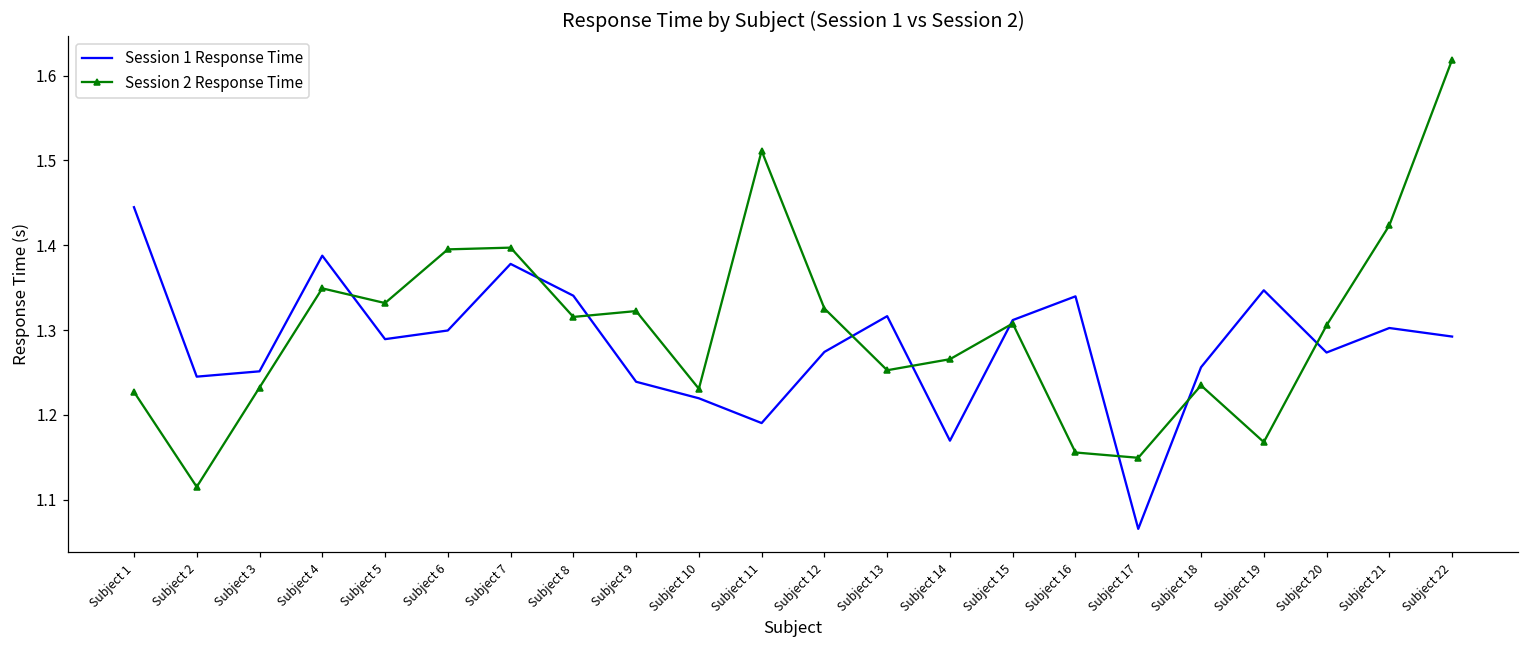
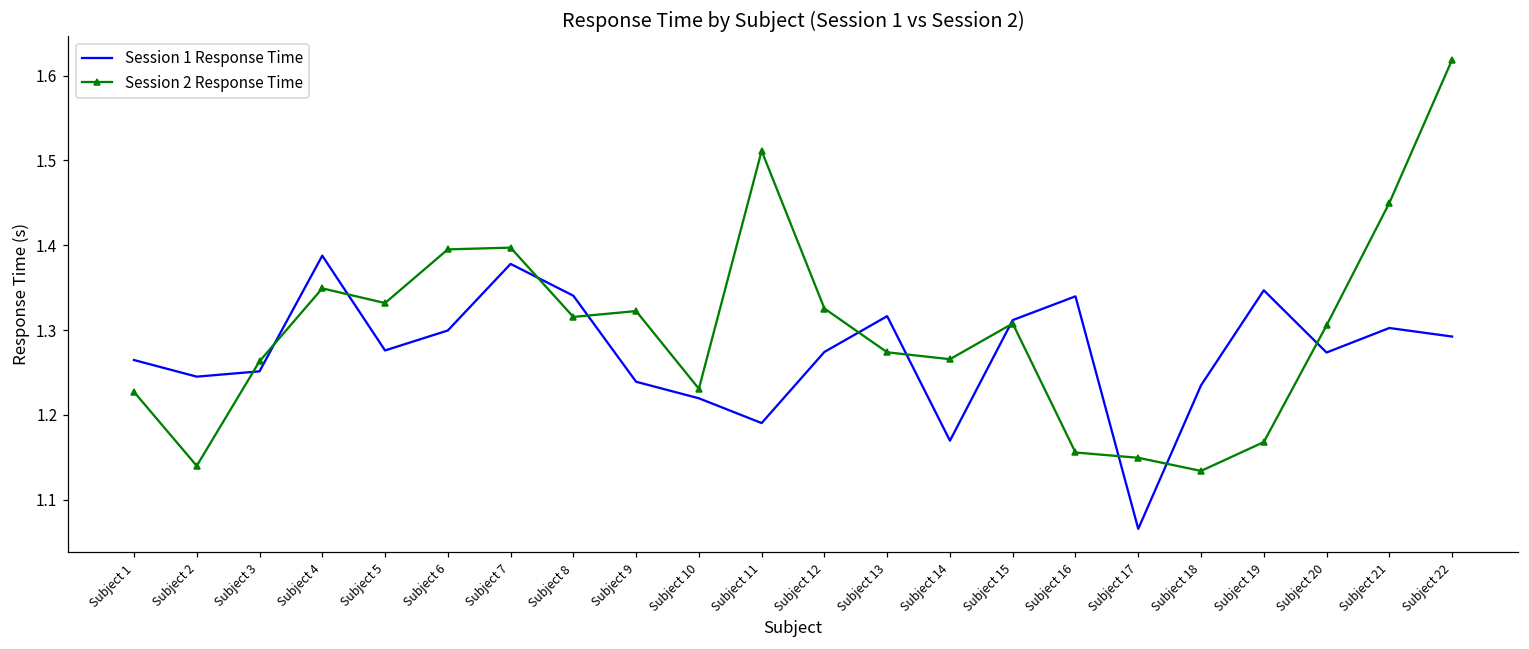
Session 1 Response Time, Subject 1: 1.44 -> 1.26
Session 2 Response Time, Subject 2: 1.12 -> 1.14
Session 2 Response Time, Subject 3: 1.23 -> 1.26
Session 1 Response Time, Subject 5: 1.29 -> 1.28
Session 2 Response Time, Subject 13: 1.25 -> 1.27
Session 1 Response Time, Subject 18: 1.26 -> 1.23
Session 2 Response Time, Subject 18: 1.23 -> 1.13
Session 2 Response Time, Subject 21: 1.42 -> 1.45
